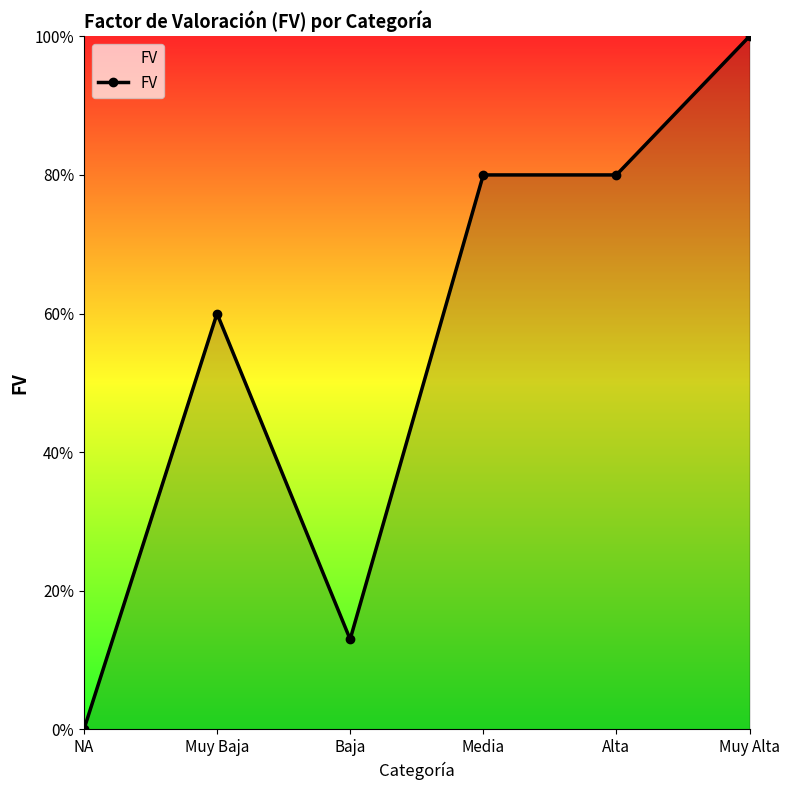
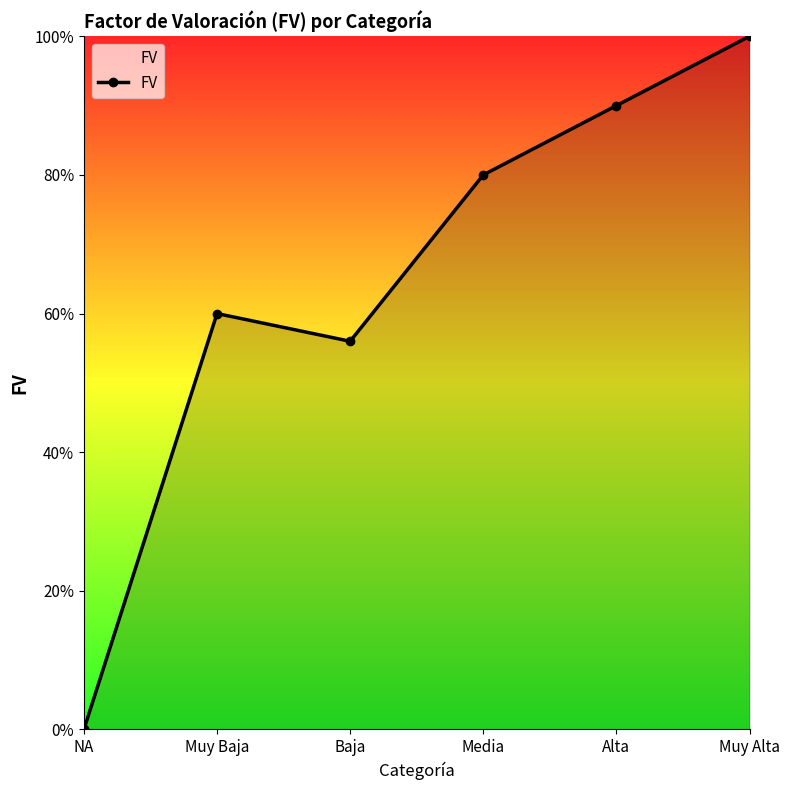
Baja: 13% -> 56%
Alta: 80% -> 90%
